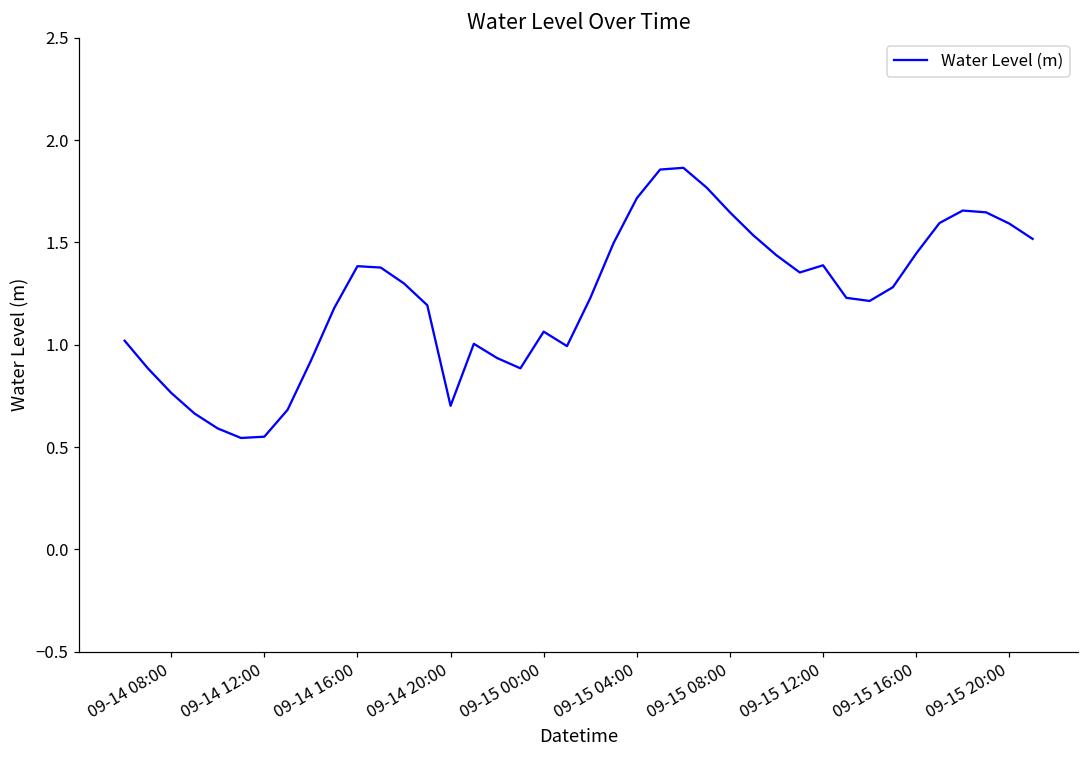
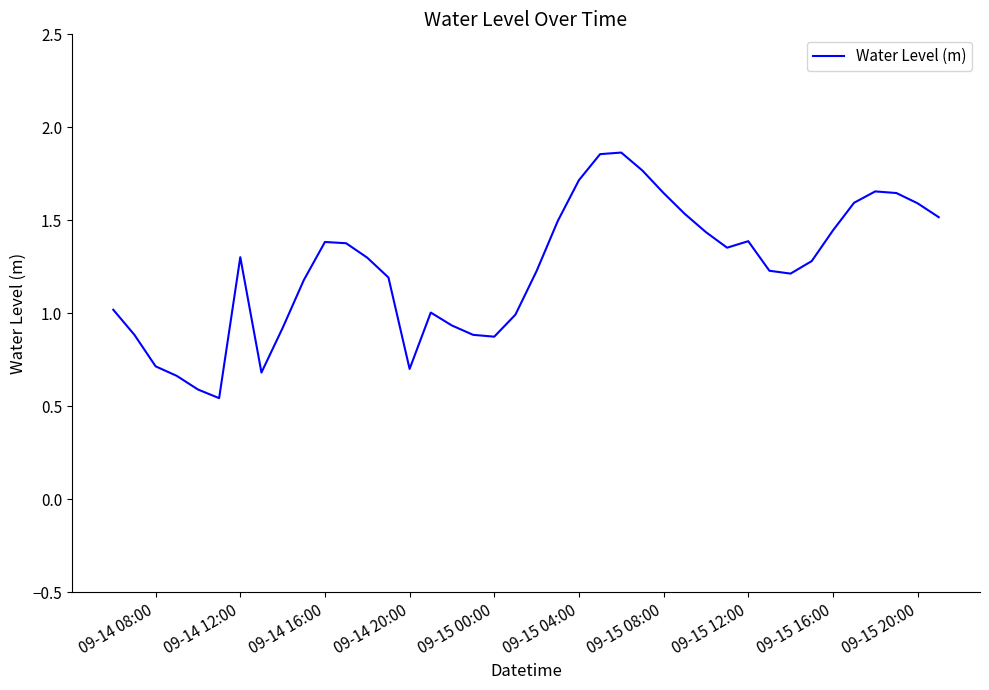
09-14 08:00: 0.76 -> 0.72
09-14 12:00: 0.55 -> 1.30
09-15 00:00: 1.06 -> 0.87
